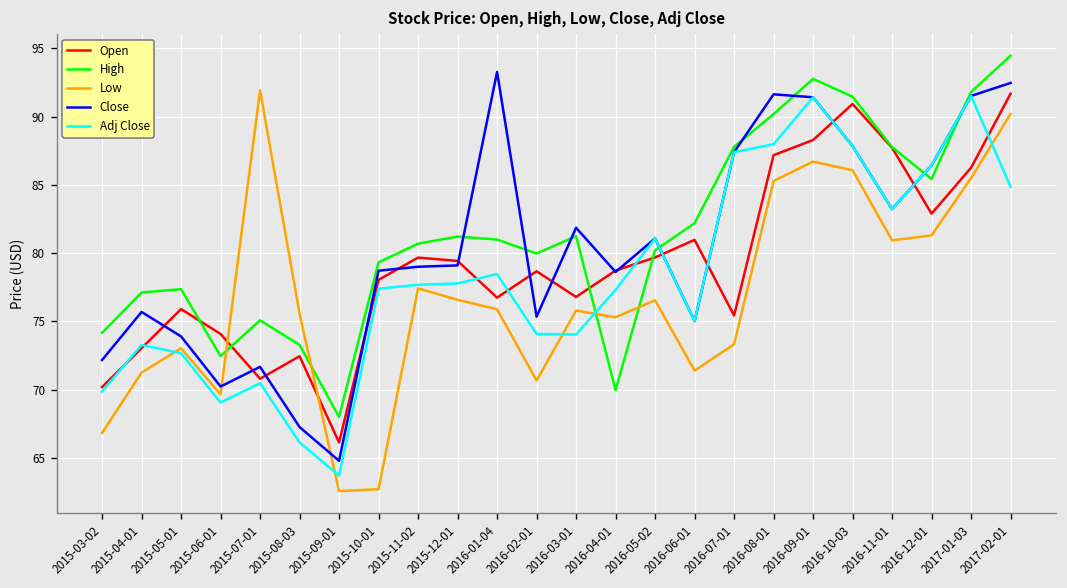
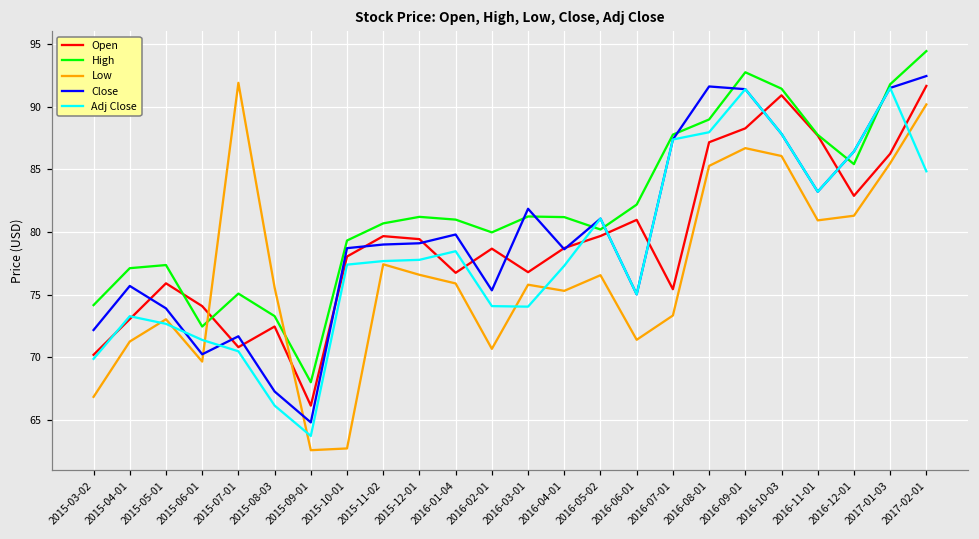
Adj Close, 2015-06-01: 69.1 -> 71.4
Close, 2016-01-04: 93.3 -> 79.8
High, 2016-04-01: 70.0 -> 81.2
High, 2016-08-01: 90.2 -> 89.0
